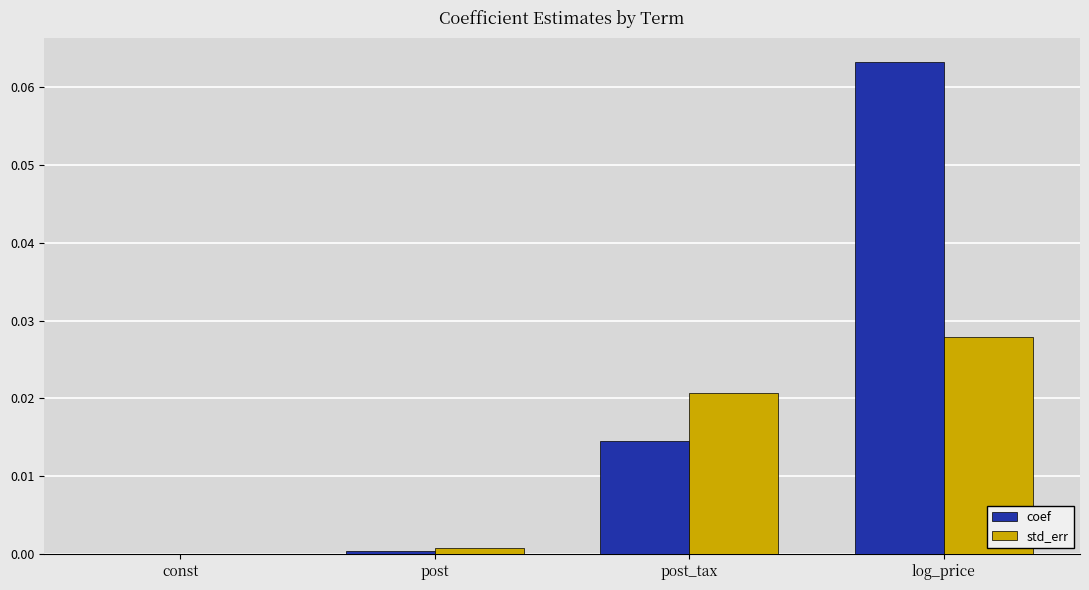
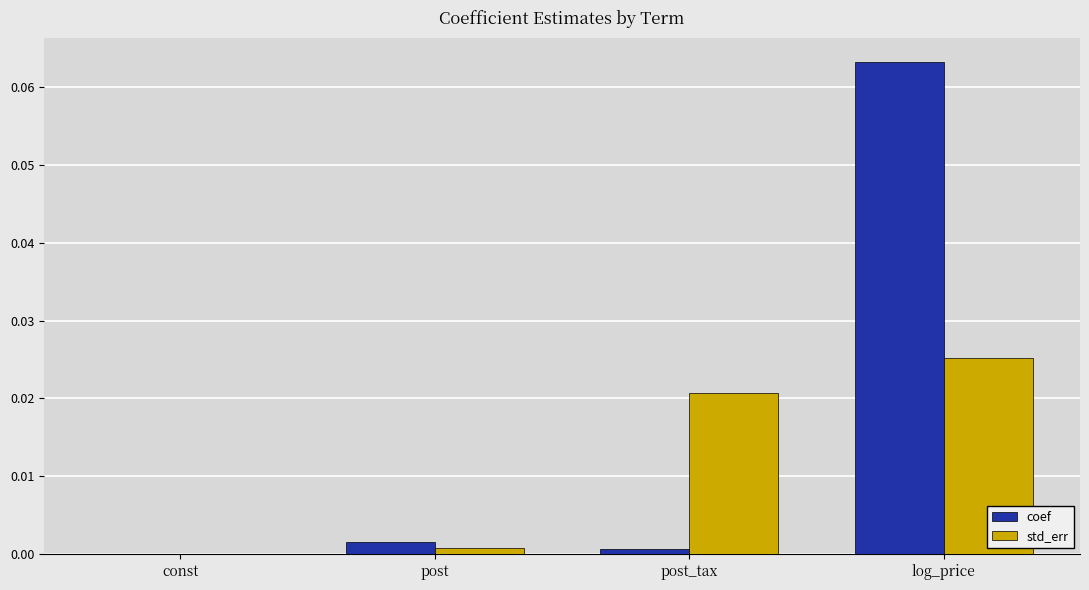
coef, post: 0.000 -> 0.002
coef, post_tax: 0.014 -> 0.001
std_err, log_price: 0.028 -> 0.025
